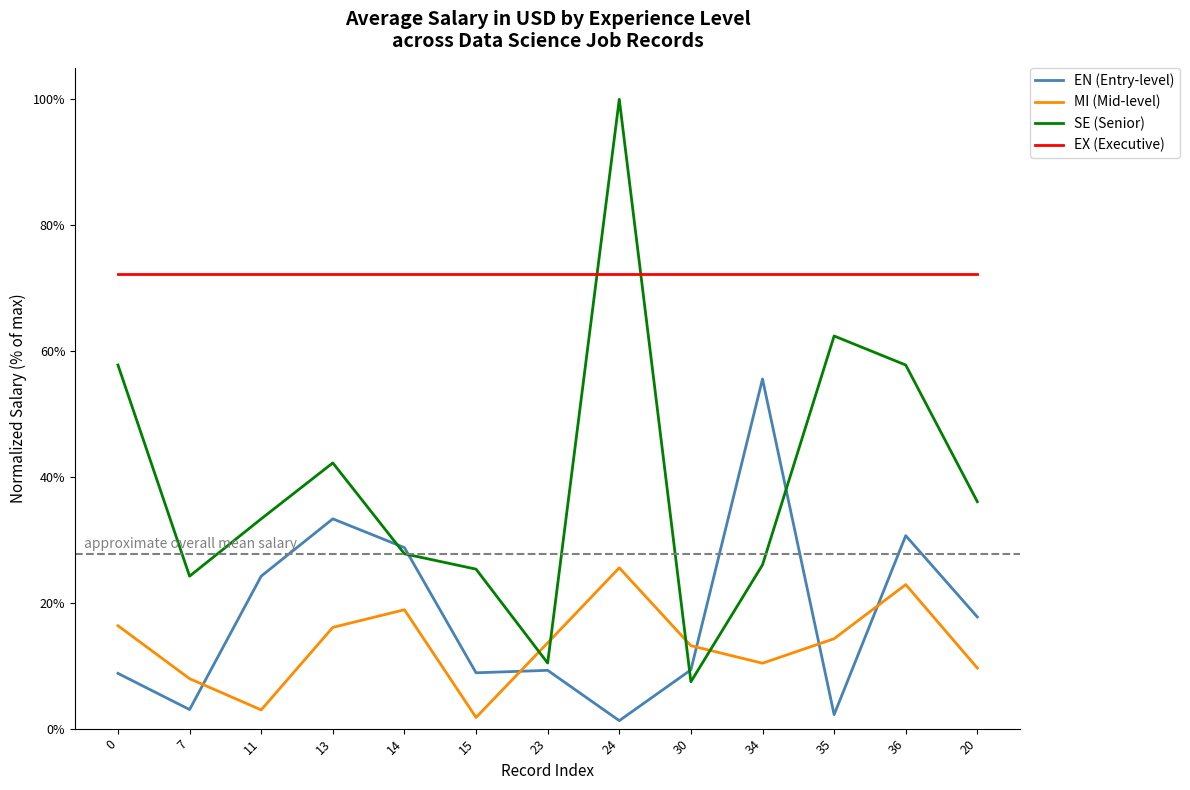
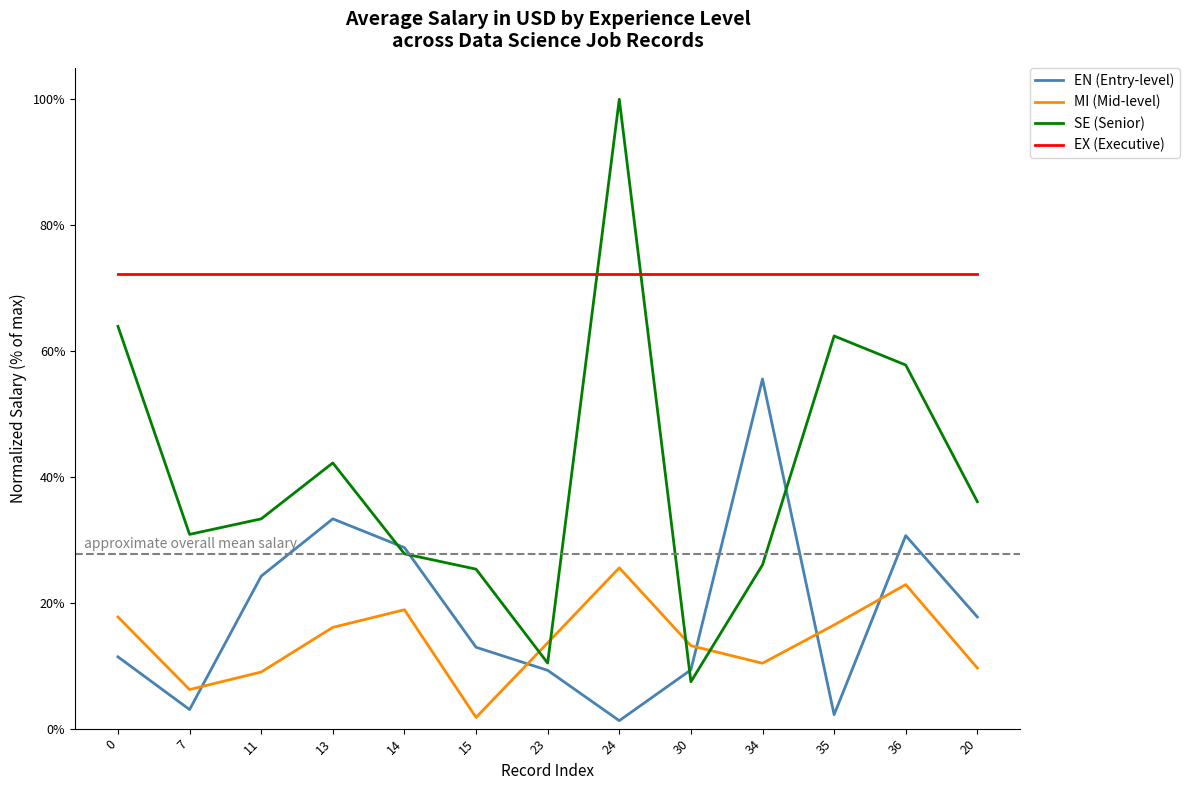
EN (Entry-level), 0: 9% -> 11%
MI (Mid-level), 0: 16% -> 18%
SE (Senior), 0: 58% -> 64%
MI (Mid-level), 7: 8% -> 6%
SE (Senior), 7: 24% -> 31%
MI (Mid-level), 11: 3% -> 9%
EN (Entry-level), 15: 9% -> 13%
MI (Mid-level), 35: 14% -> 16%
